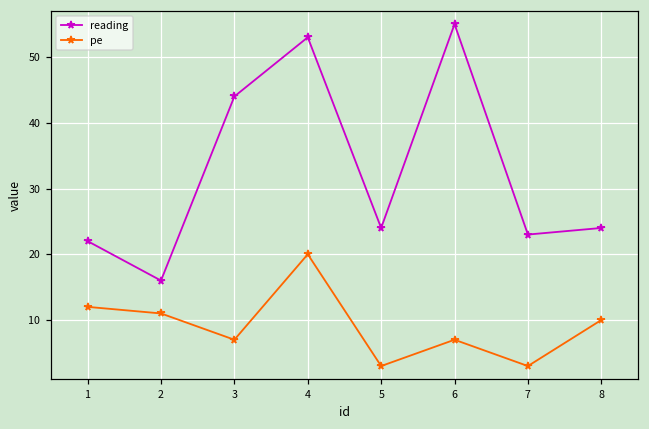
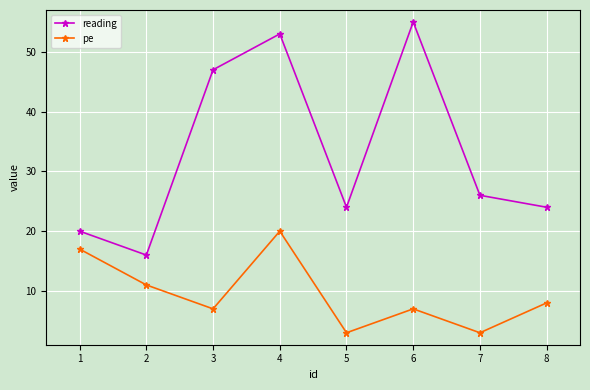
reading, 1: 22 -> 20
pe, 1: 12 -> 17
reading, 3: 44 -> 47
reading, 7: 23 -> 26
pe, 8: 10 -> 8
